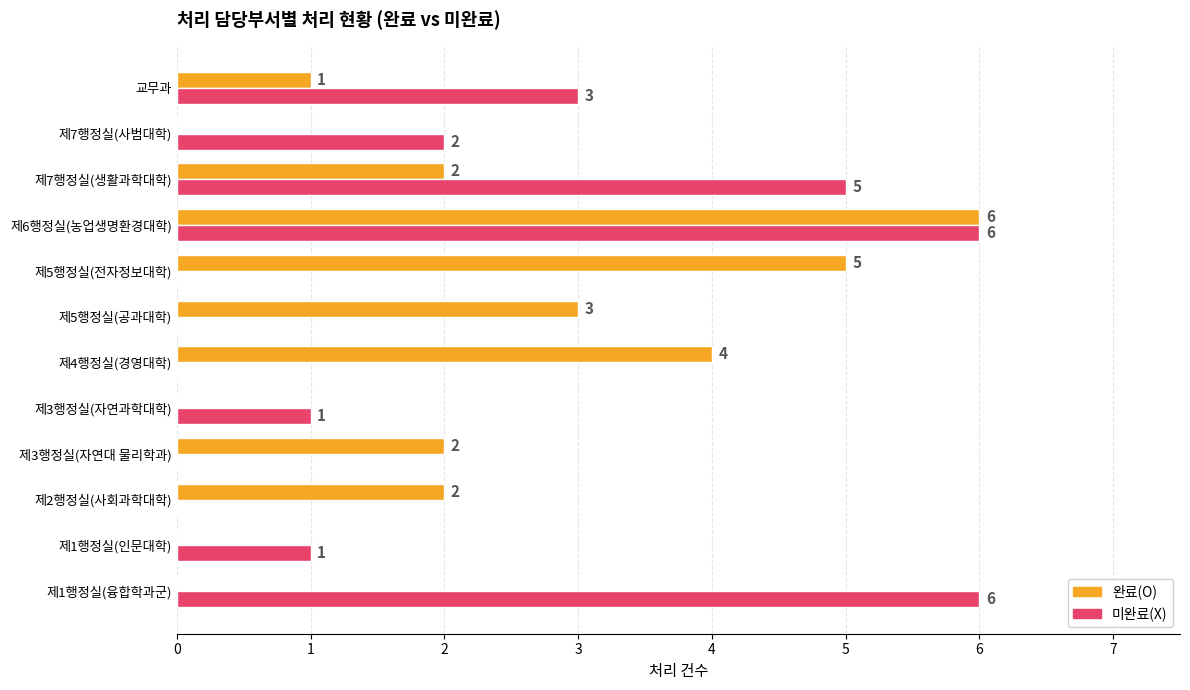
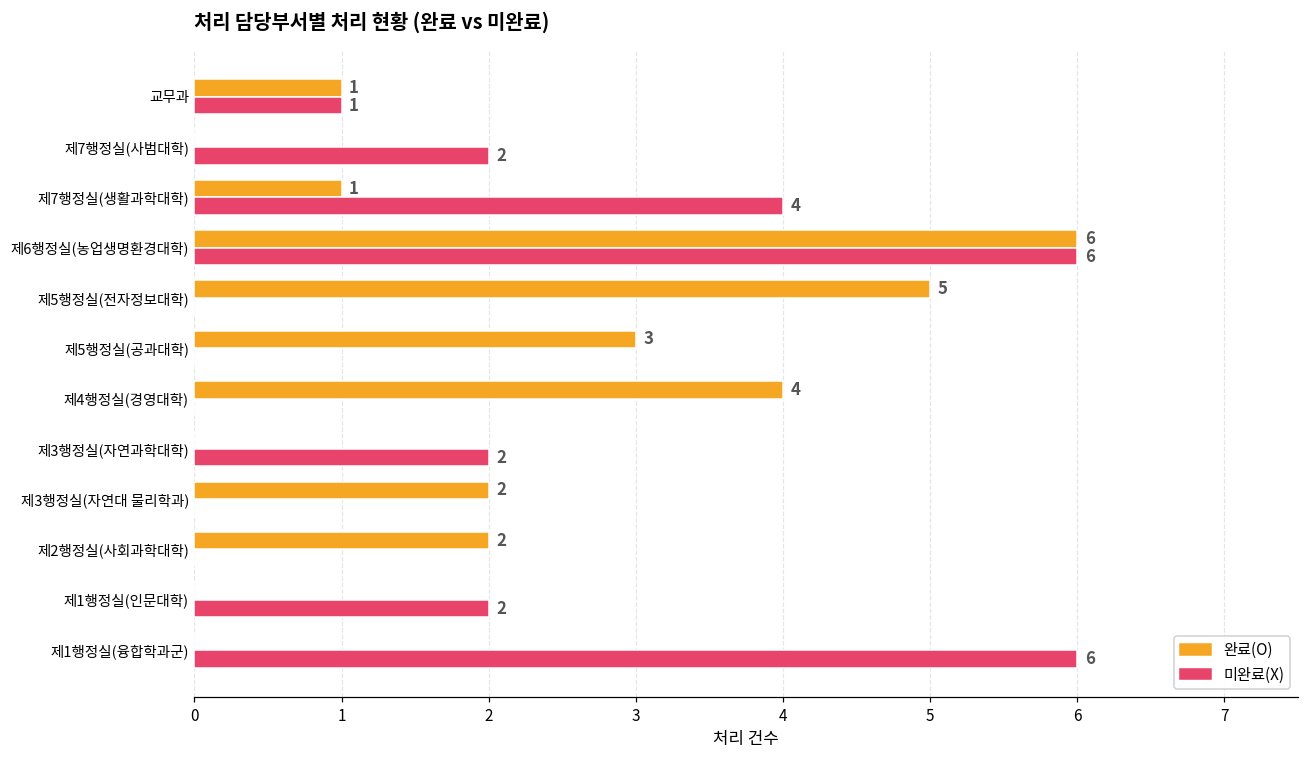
미완료(X), 교무과: 3 -> 1
완료(O), 제7행정실(생활과학대학): 2 -> 1
미완료(X), 제7행정실(생활과학대학): 5 -> 4
미완료(X), 제3행정실(자연과학대학): 1 -> 2
미완료(X), 제1행정실(인문대학): 1 -> 2
